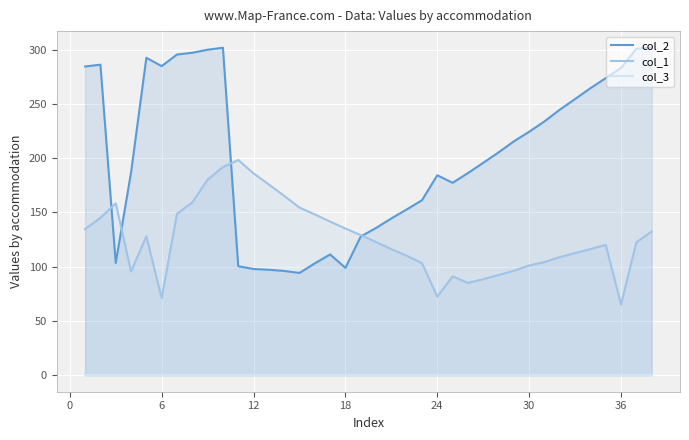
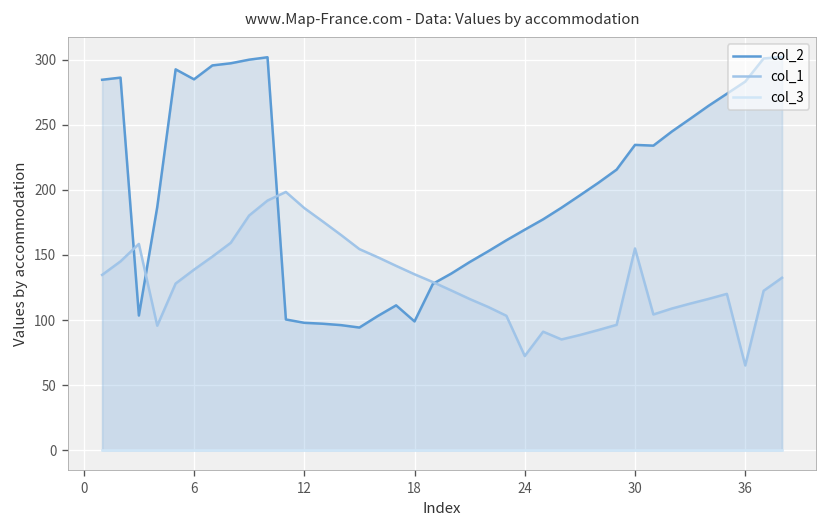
col_1, 6: 71 -> 139
col_2, 24: 184 -> 169
col_2, 30: 224 -> 234
col_1, 30: 101 -> 155
